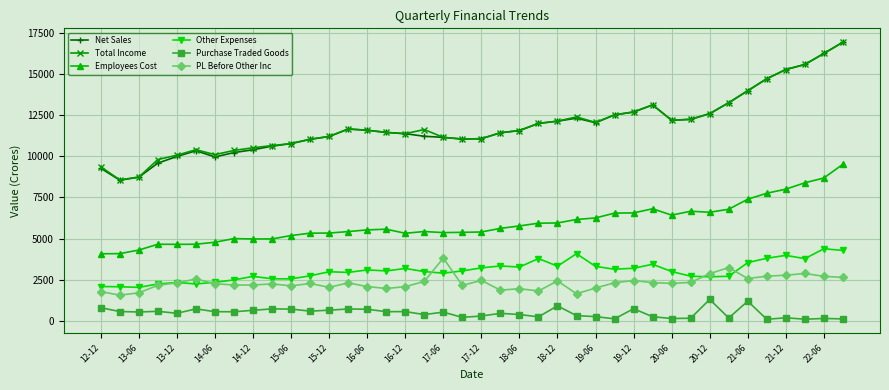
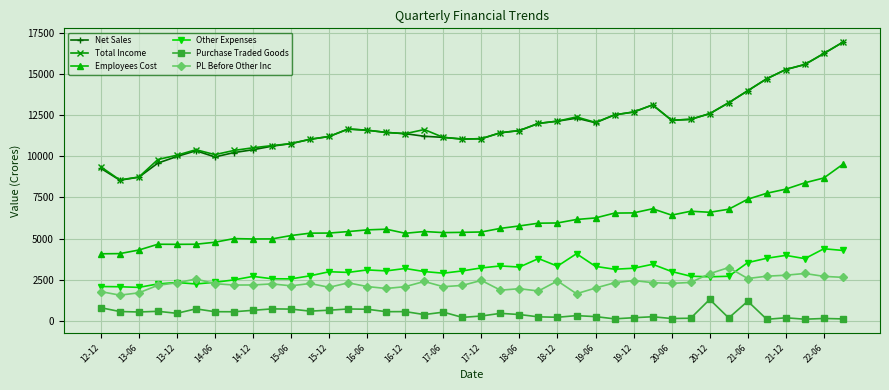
PL Before Other Inc, 17-06: 3800 -> 2100
Purchase Traded Goods, 18-12: 900 -> 200
Purchase Traded Goods, 19-12: 700 -> 200
